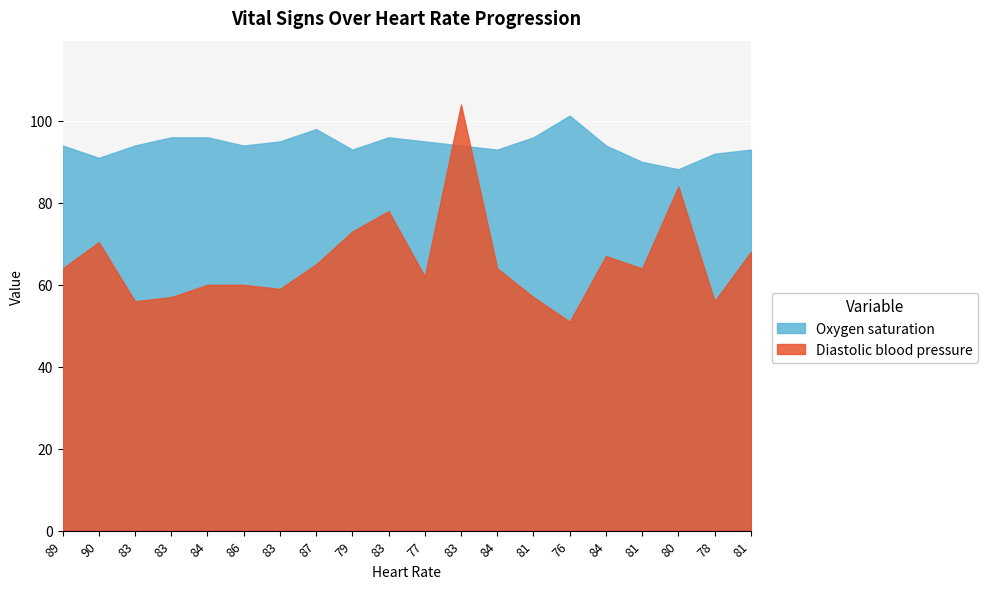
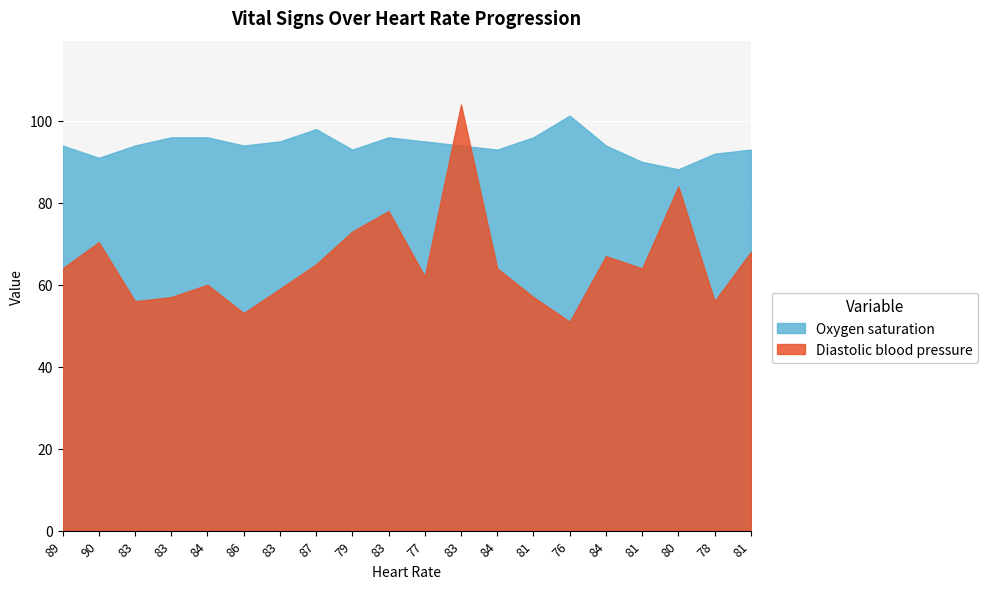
Diastolic blood pressure, 86: 60 -> 53
